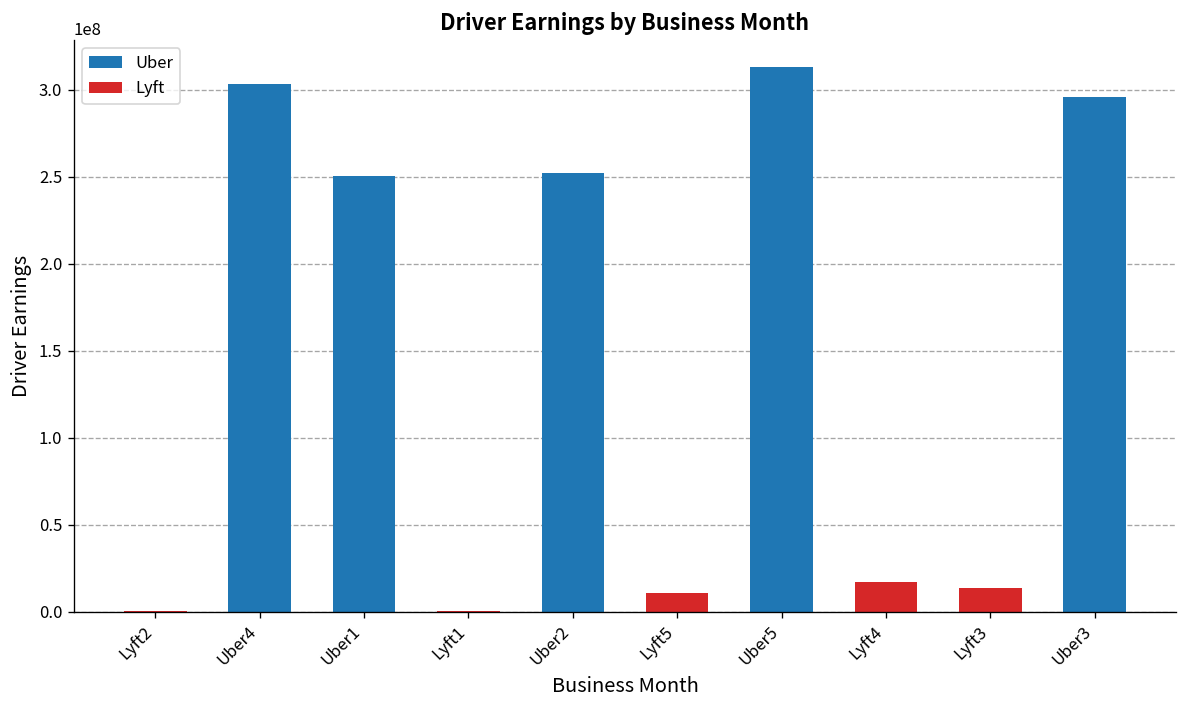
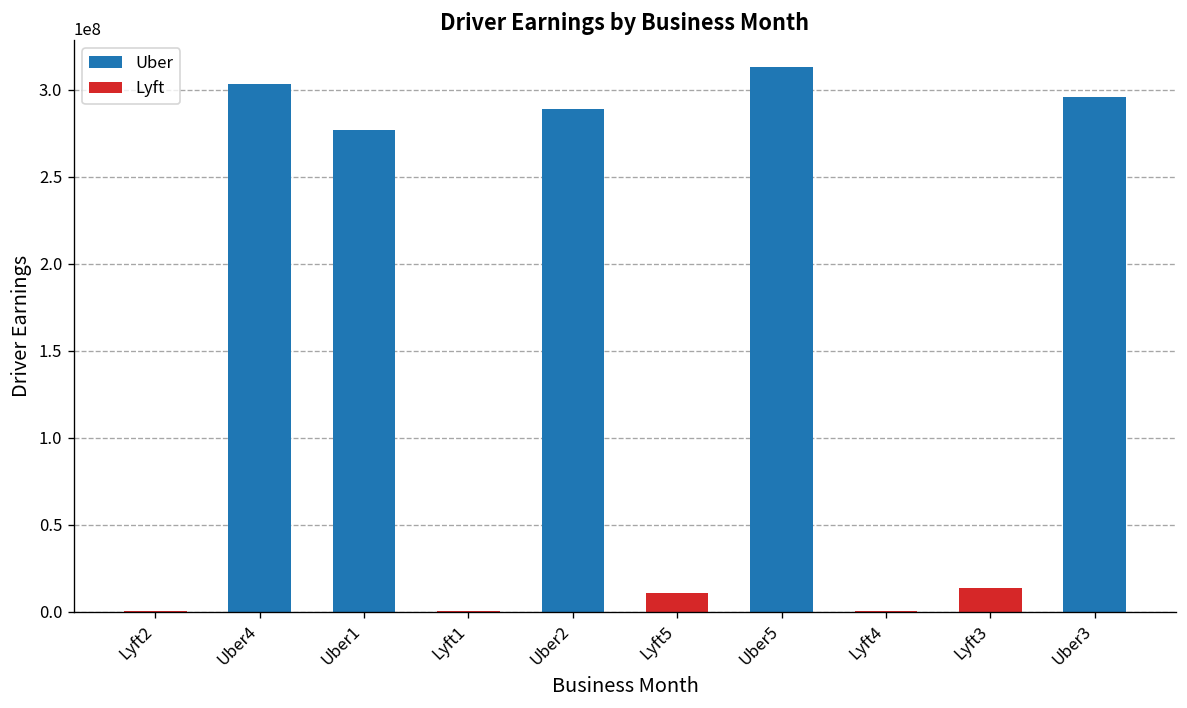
Uber, Uber1: 250000000 -> 277000000
Uber, Uber2: 252000000 -> 289000000
Lyft, Lyft4: 17000000 -> 0
